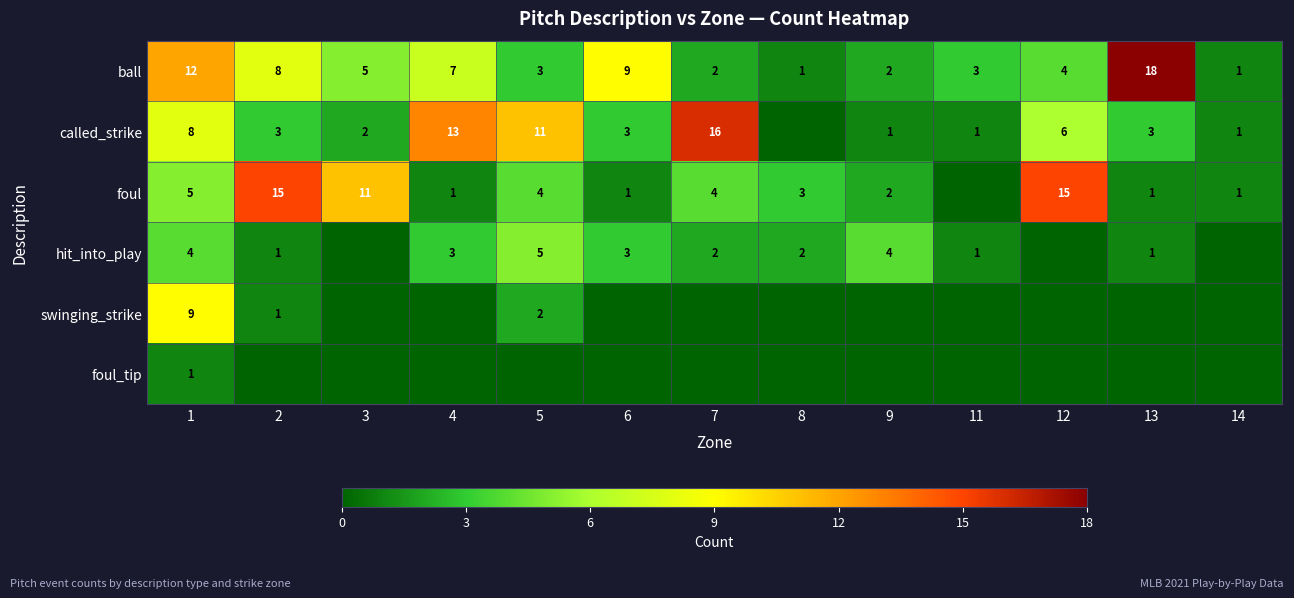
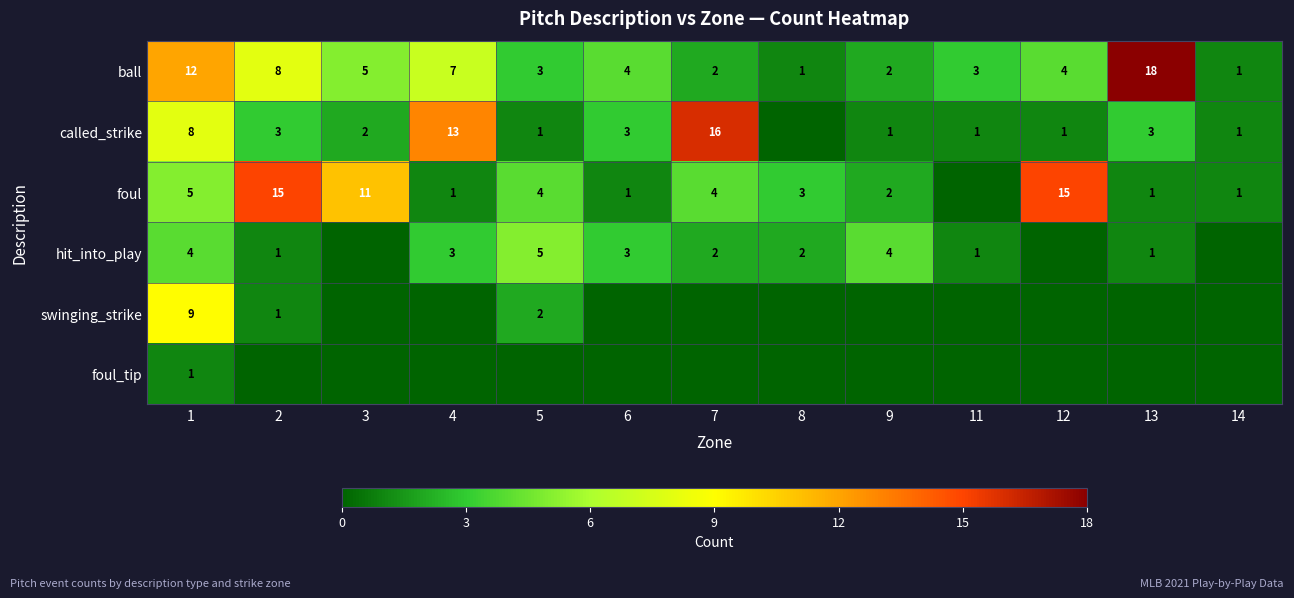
ball, 6: 9 -> 4
called_strike, 5: 11 -> 1
called_strike, 12: 6 -> 1
